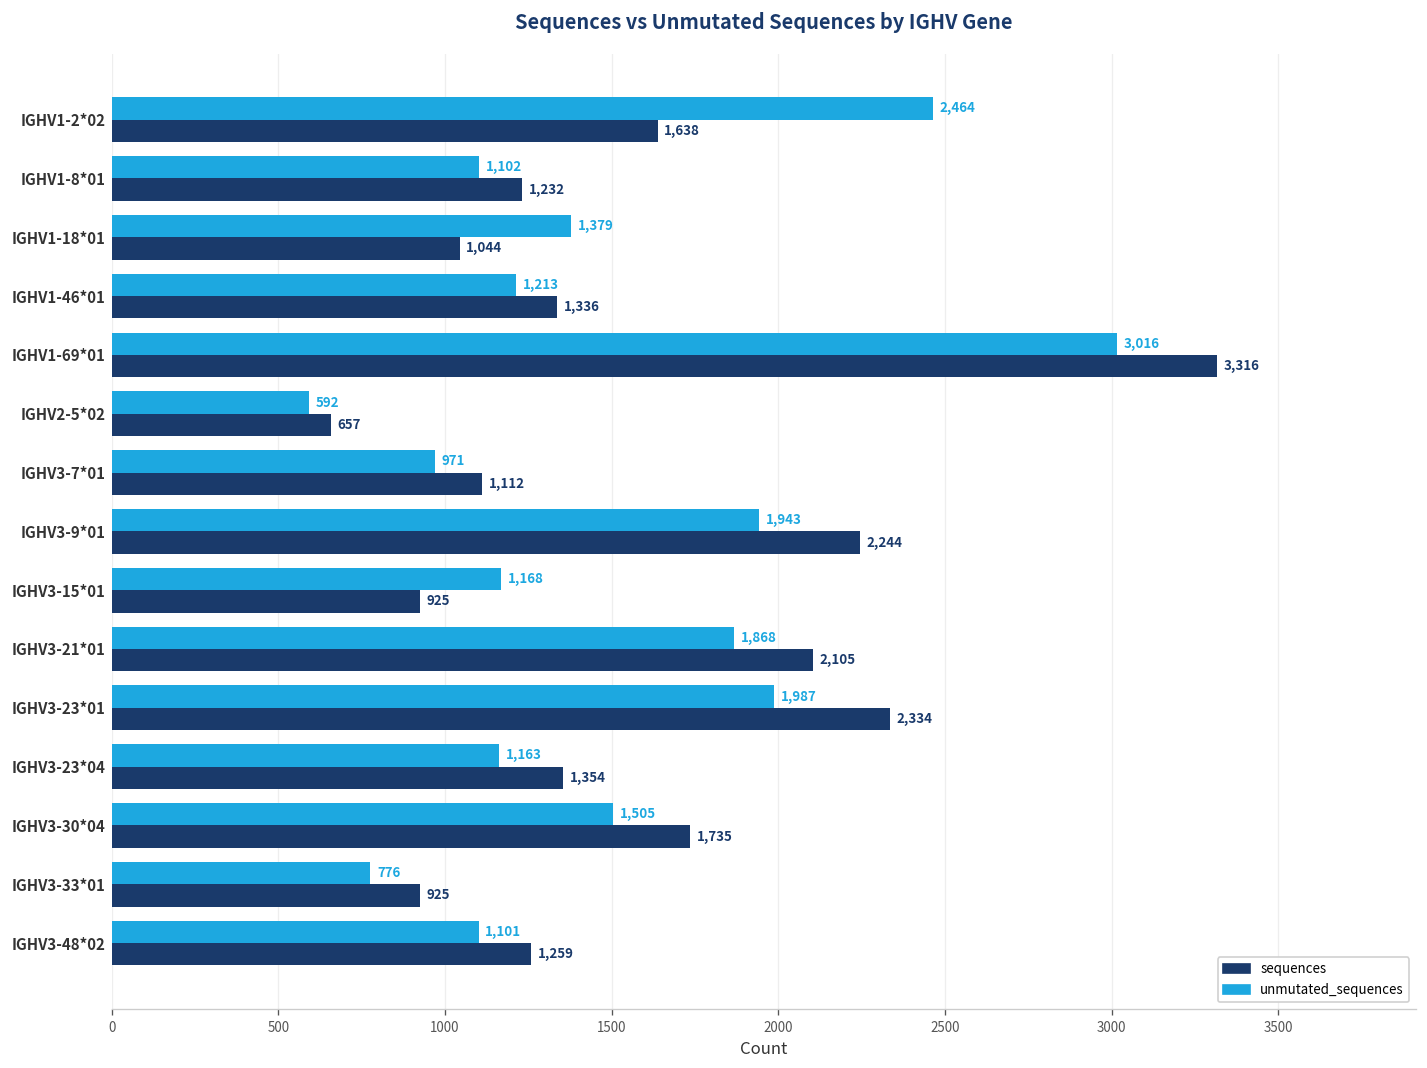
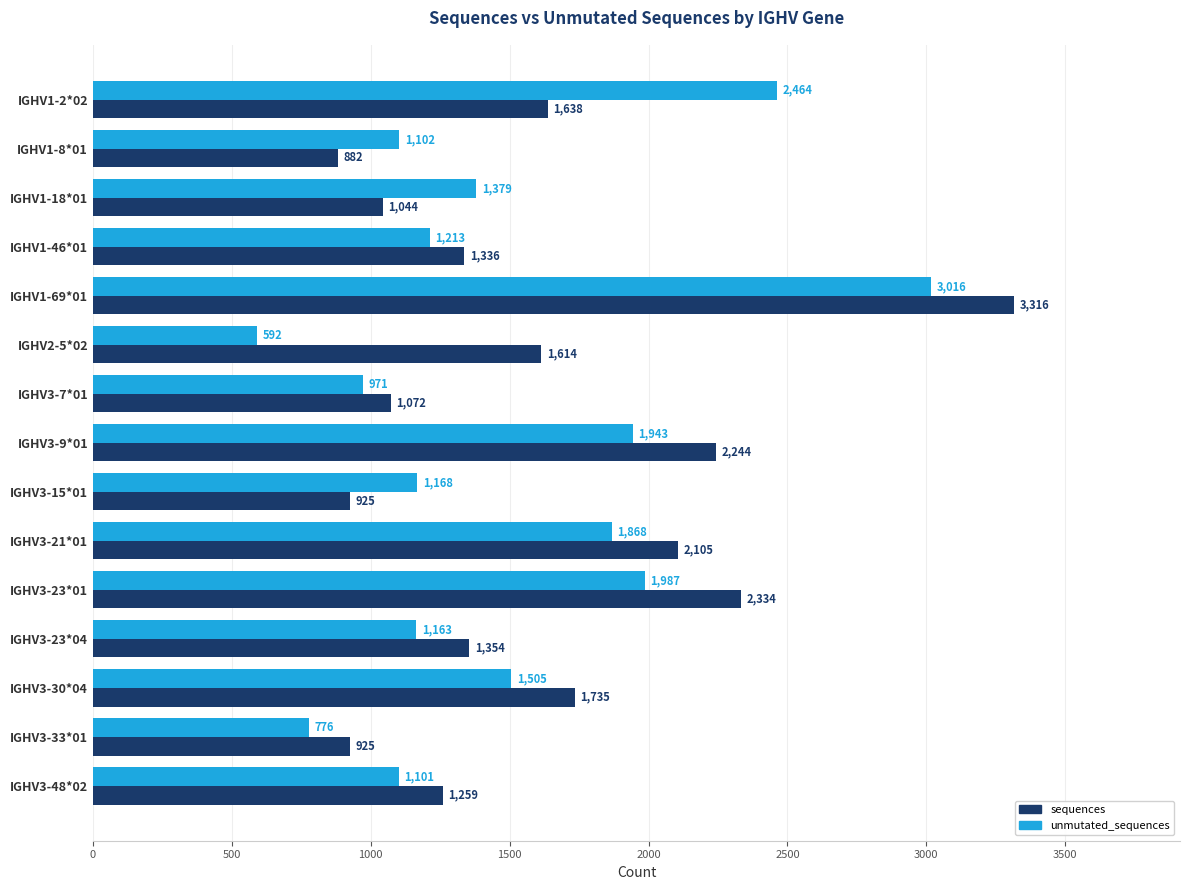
sequences, IGHV1-8*01: 1,232 -> 882
sequences, IGHV2-5*02: 657 -> 1,614
sequences, IGHV3-7*01: 1,112 -> 1,072
